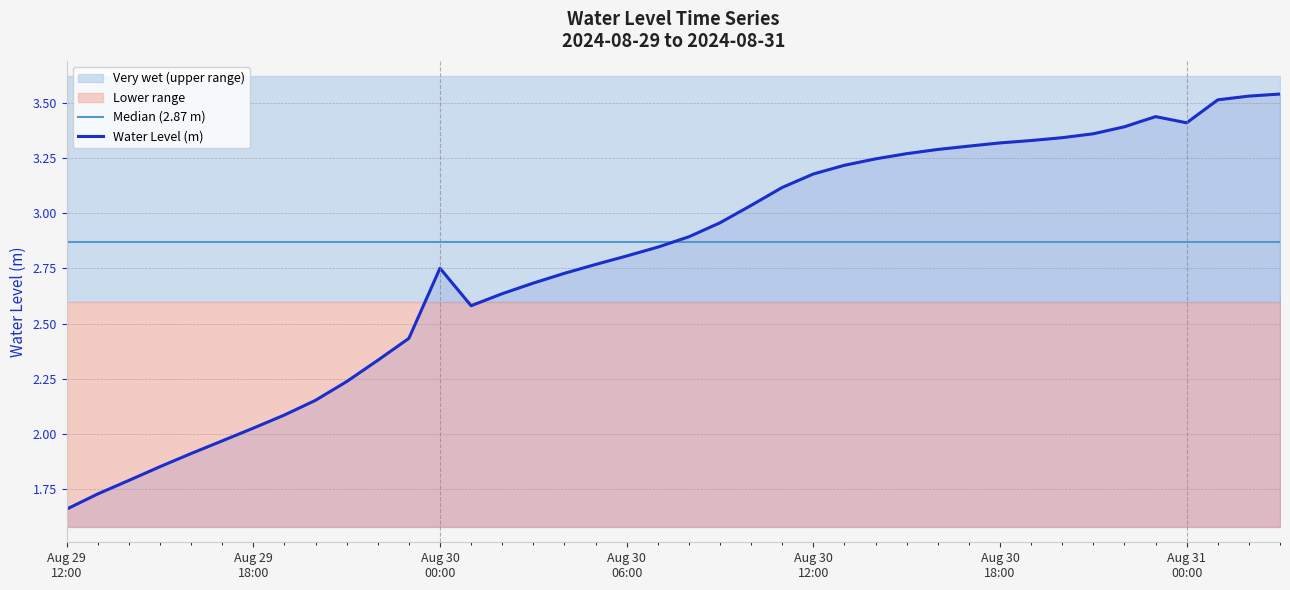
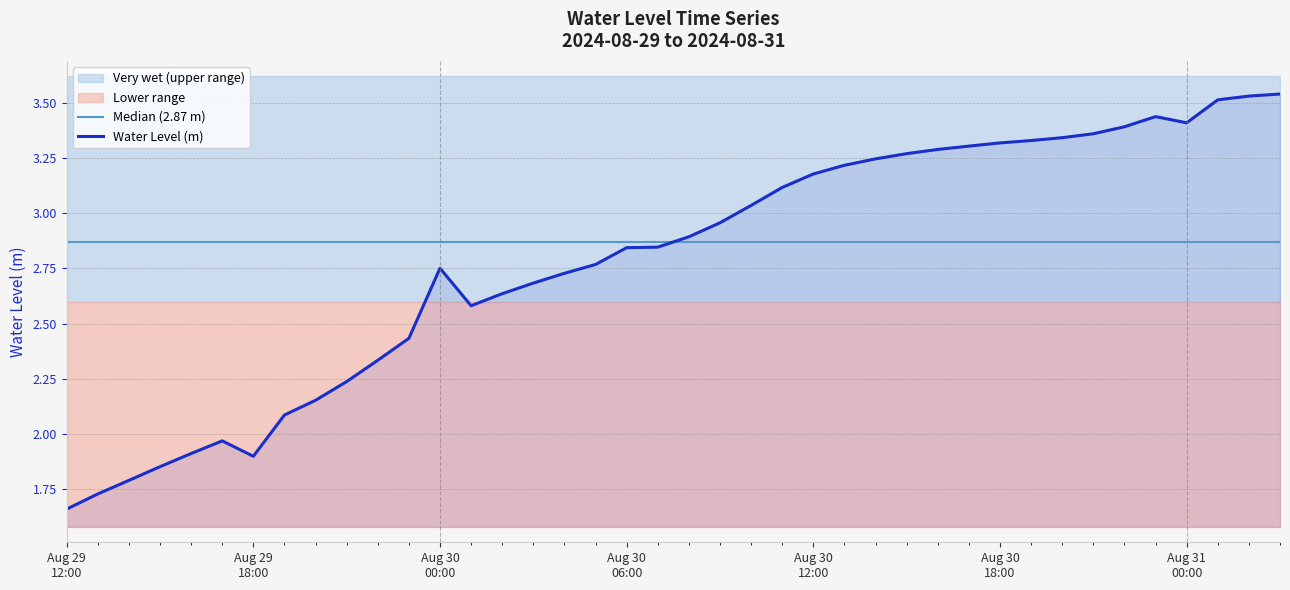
Water Level (m), Aug 29 18:00: 2.03 -> 1.90
Water Level (m), Aug 30 06:00: 2.81 -> 2.84
